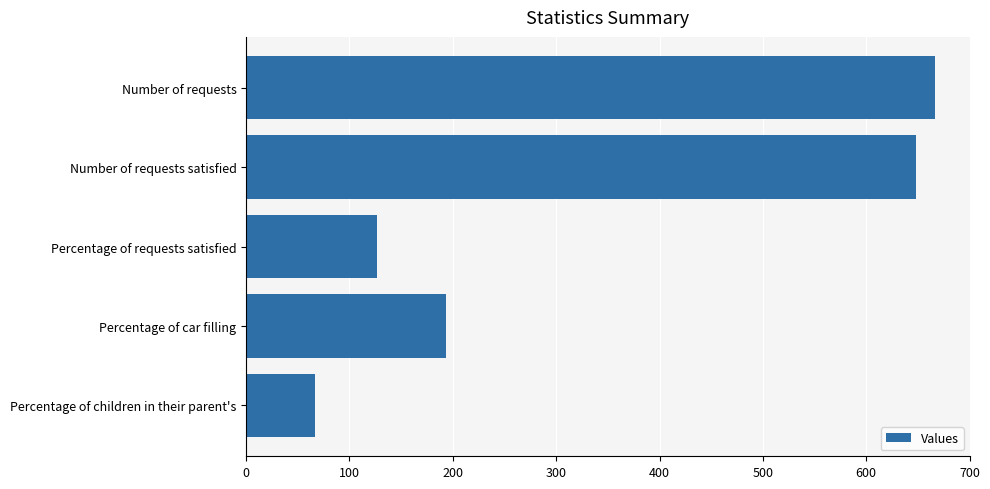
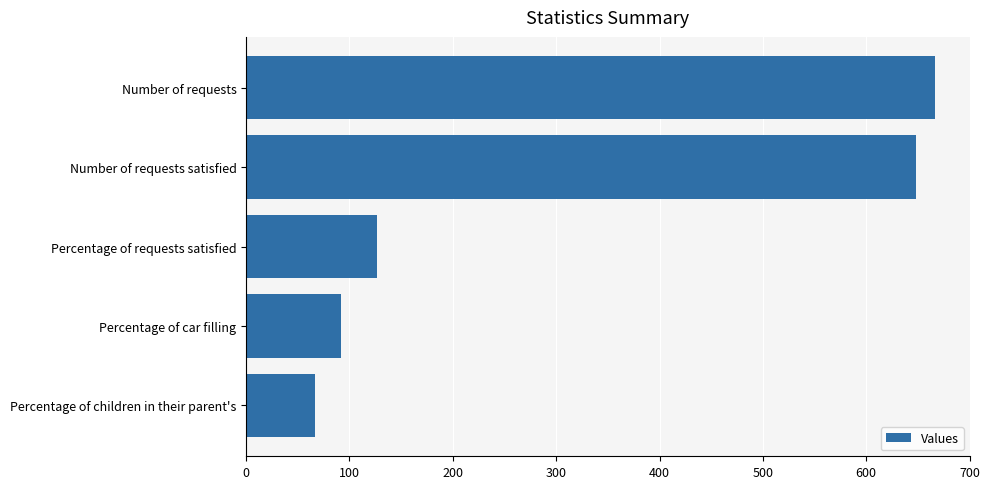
Percentage of car filling: 193 -> 92
